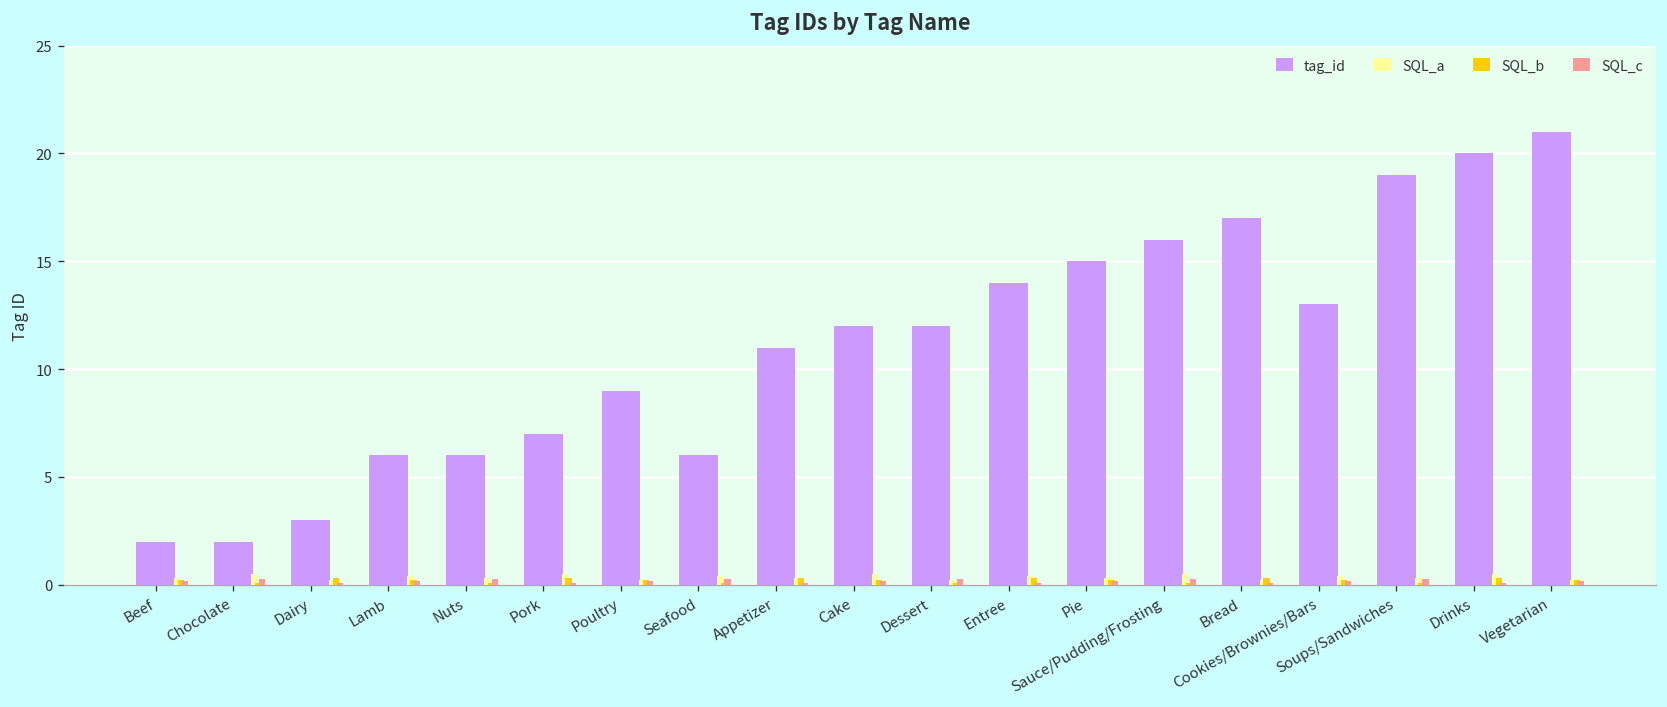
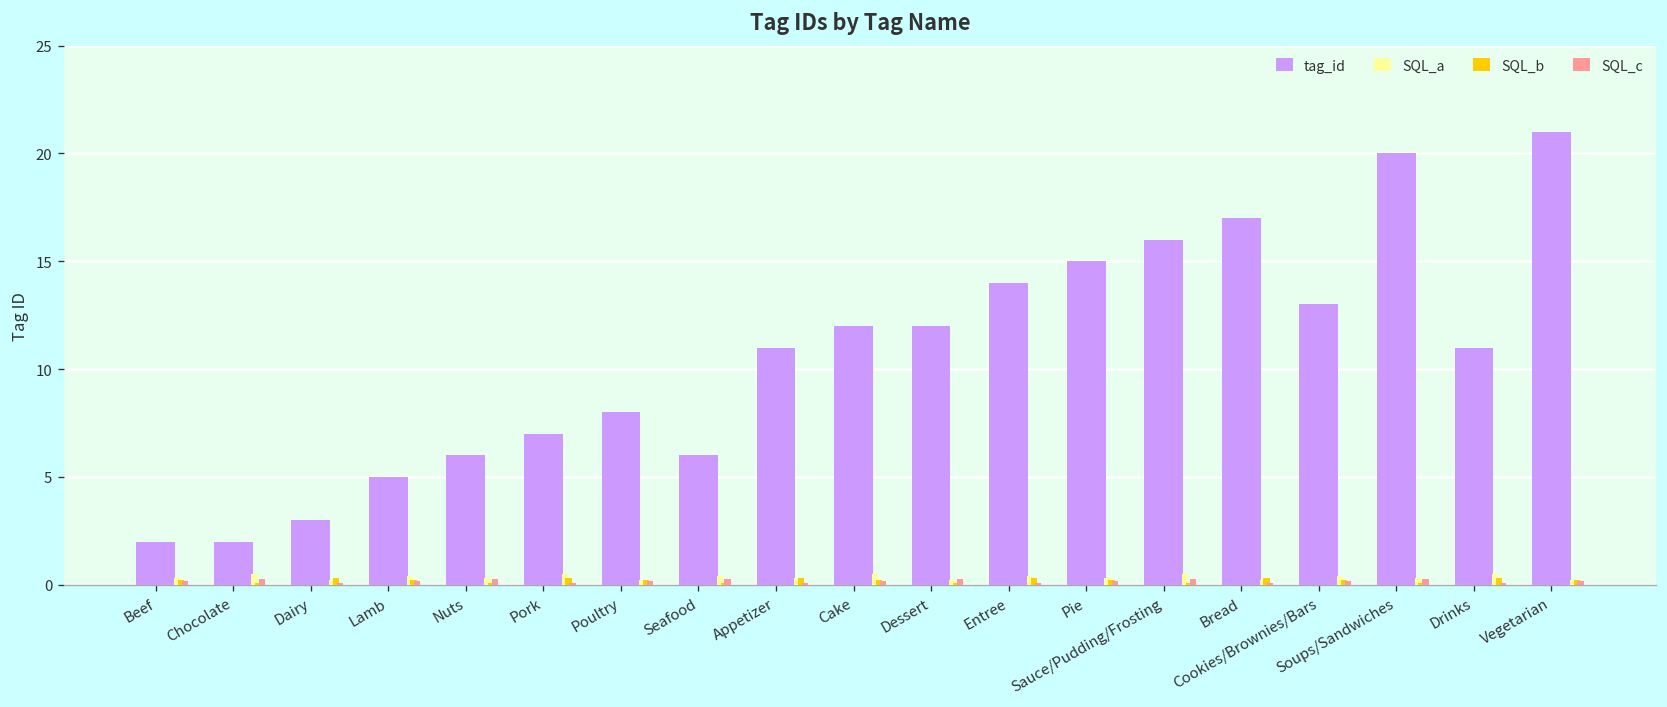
tag_id, Lamb: 6 -> 5
tag_id, Poultry: 9 -> 8
tag_id, Soups/Sandwiches: 19 -> 20
tag_id, Drinks: 20 -> 11
